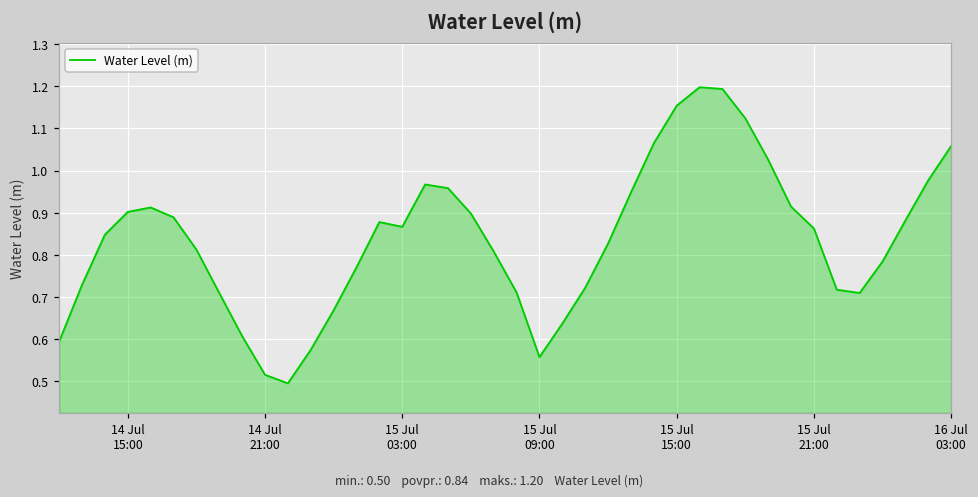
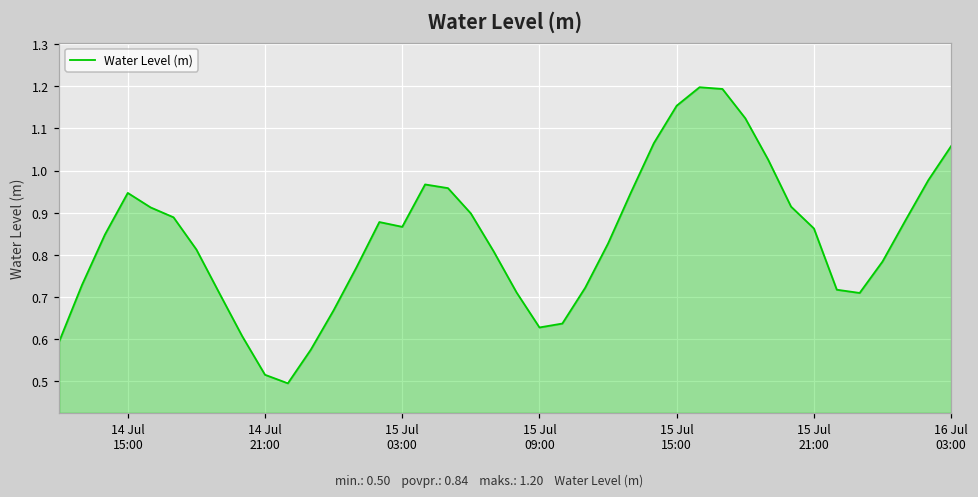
14 Jul 15:00: 0.90 -> 0.95
15 Jul 09:00: 0.56 -> 0.63
